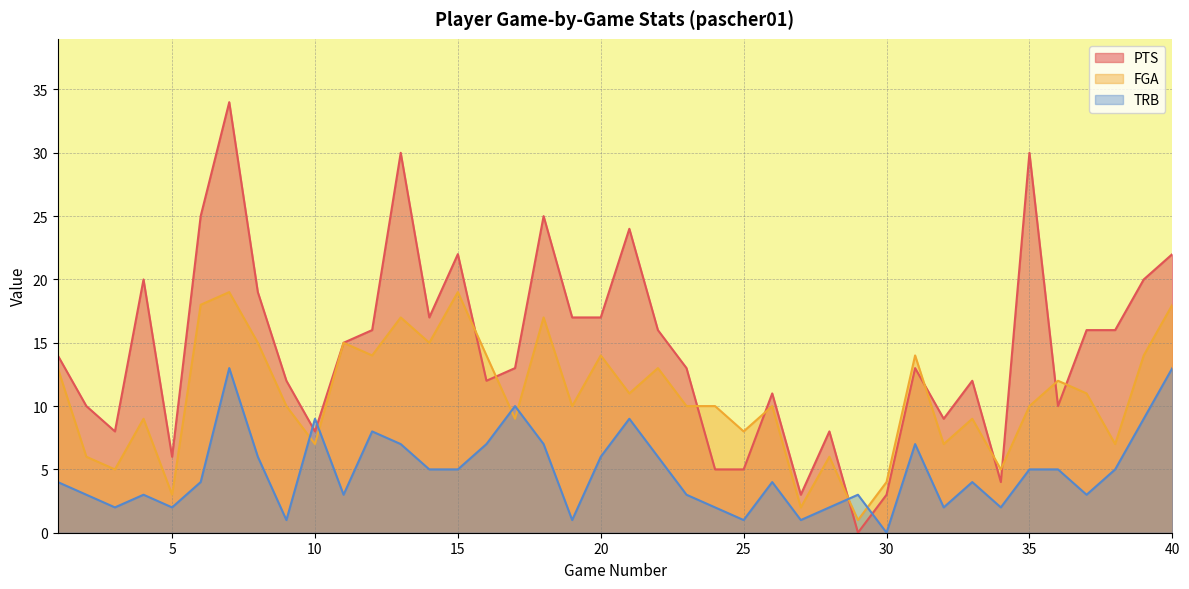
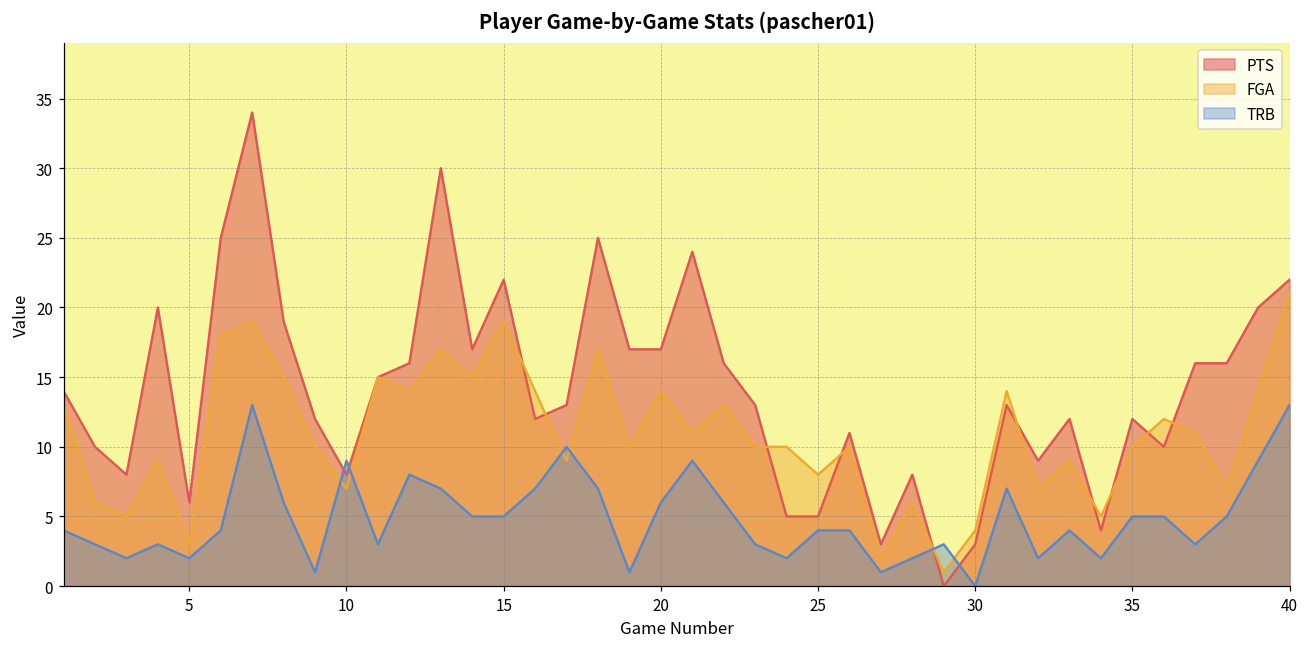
TRB, 25: 1 -> 4
PTS, 35: 30 -> 12
FGA, 40: 18 -> 21
